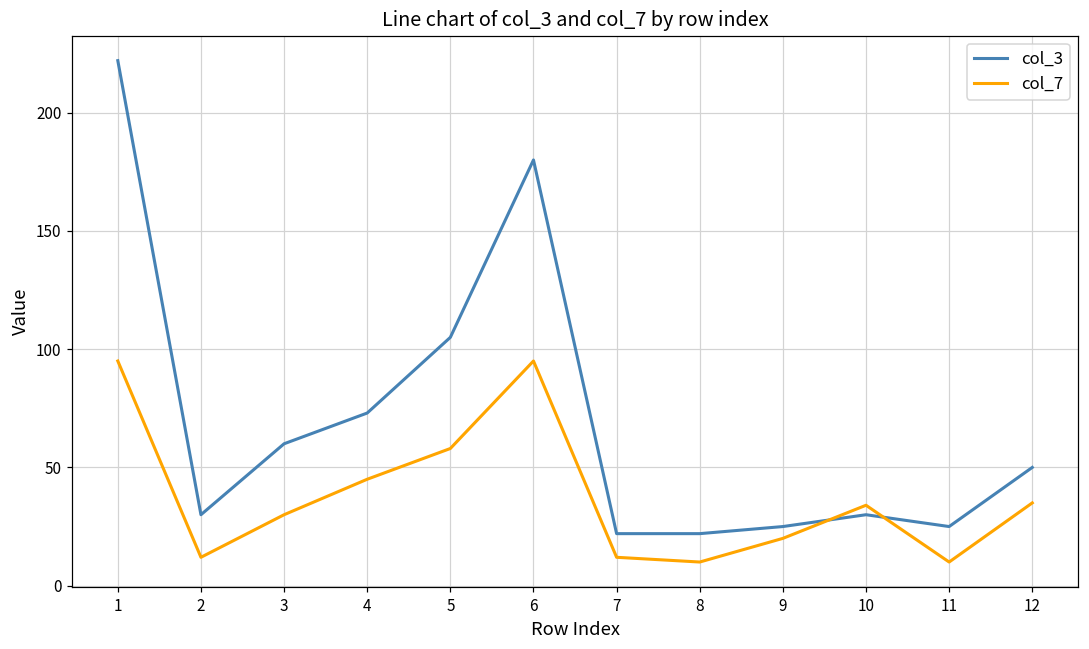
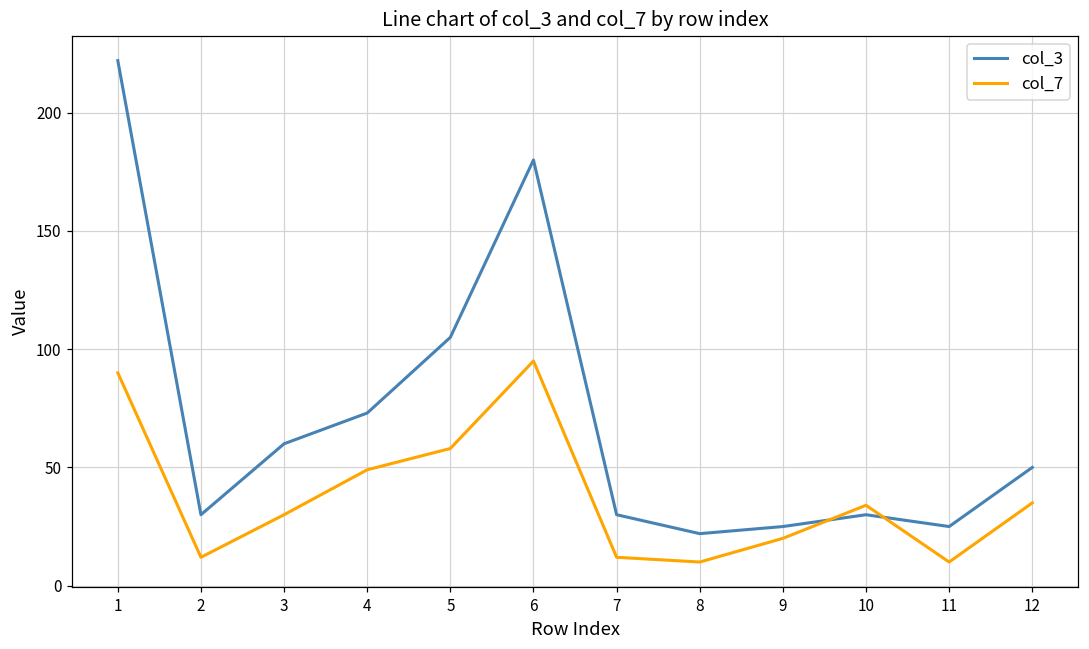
col_7, 1: 95 -> 90
col_7, 4: 45 -> 49
col_3, 7: 22 -> 30
